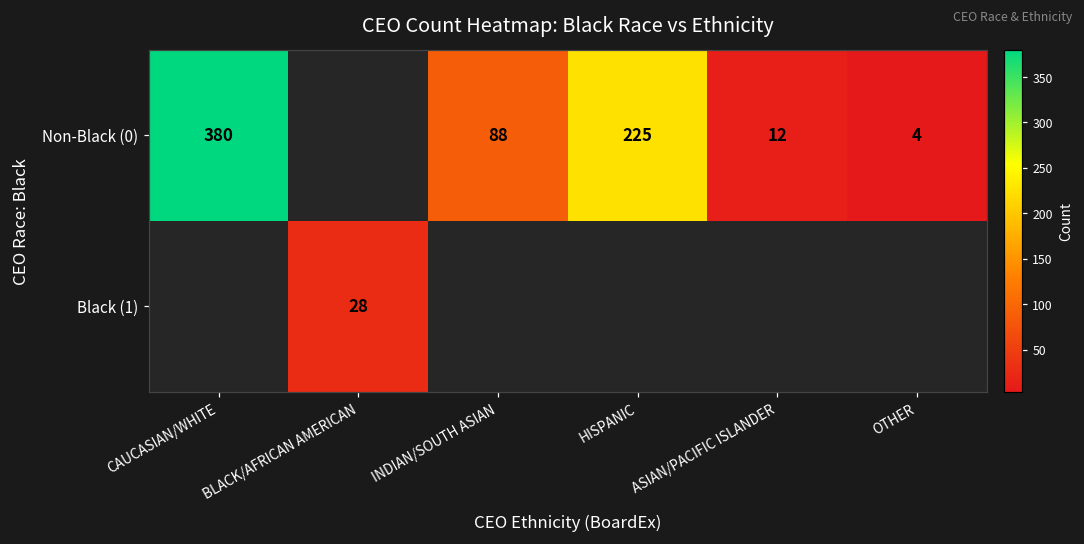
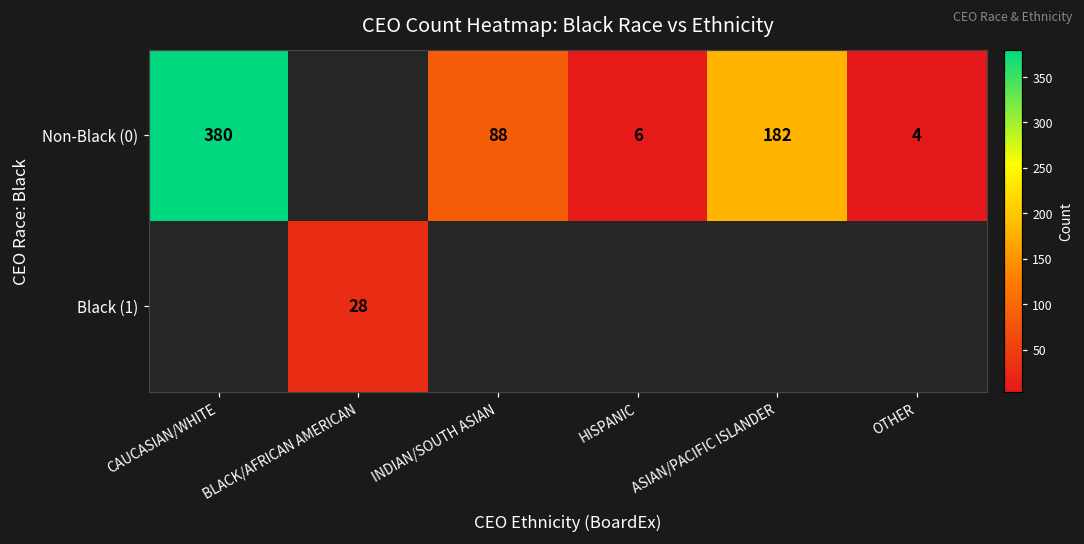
Non-Black (0), HISPANIC: 225 -> 6
Non-Black (0), ASIAN/PACIFIC ISLANDER: 12 -> 182
